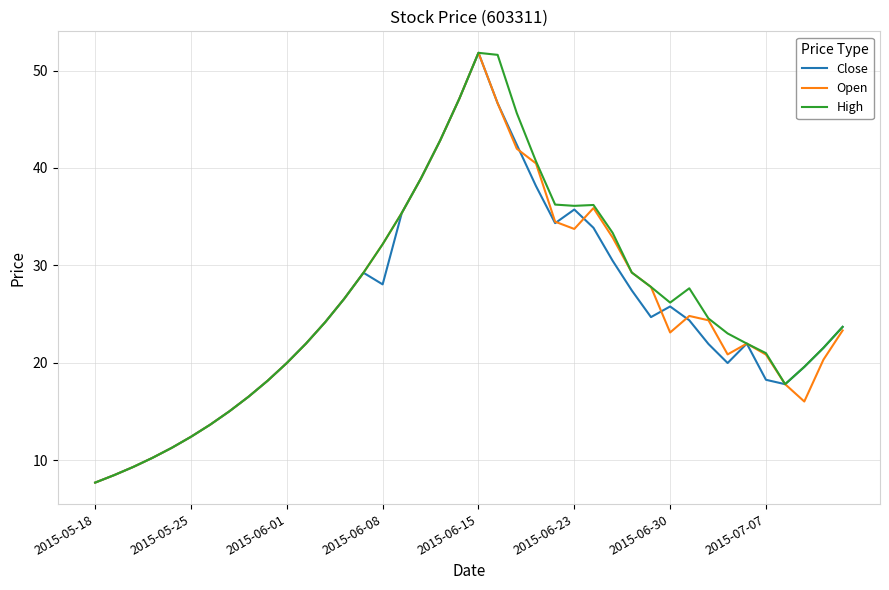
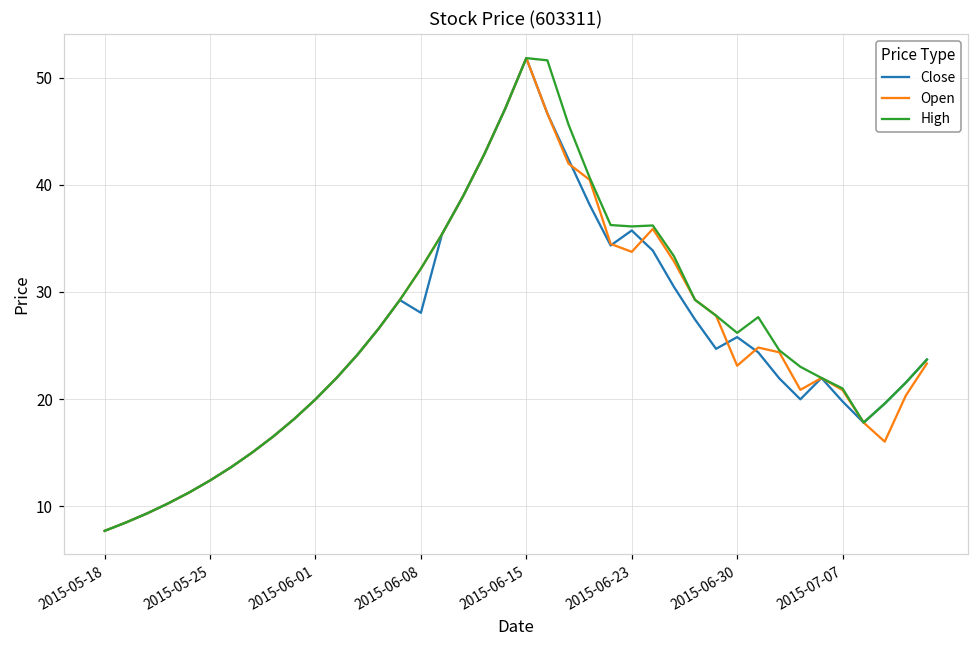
Close, 2015-07-07: 18 -> 20
